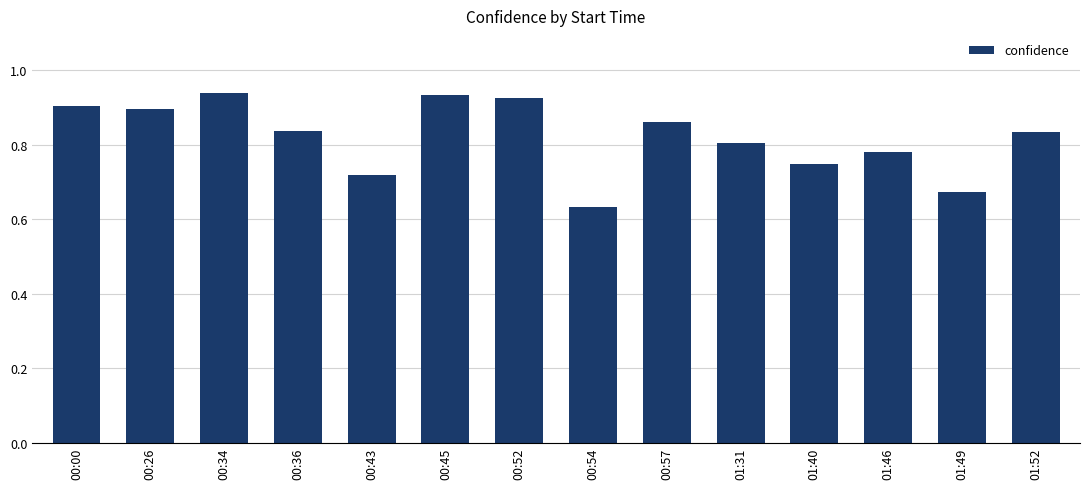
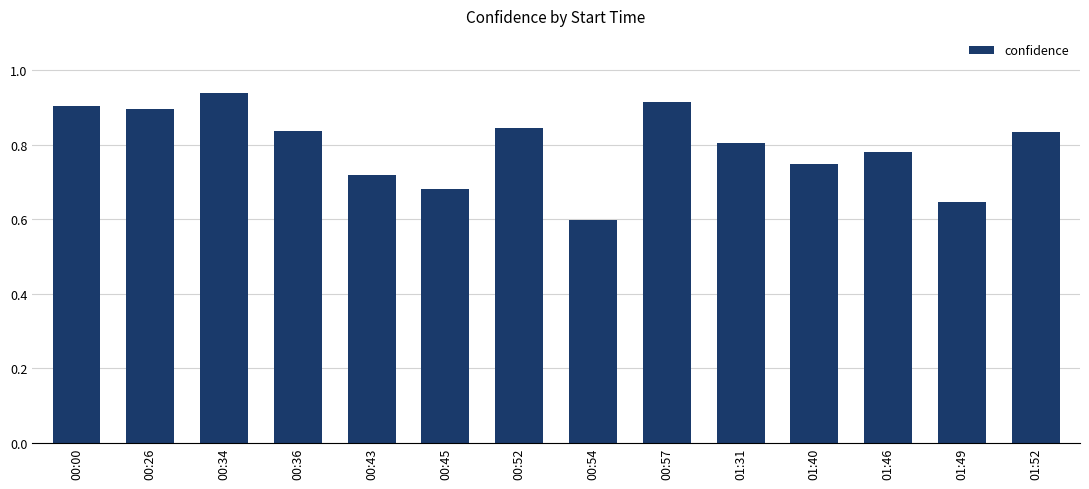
00:45: 0.93 -> 0.68
00:52: 0.93 -> 0.85
00:54: 0.63 -> 0.60
00:57: 0.86 -> 0.92
01:49: 0.67 -> 0.65
